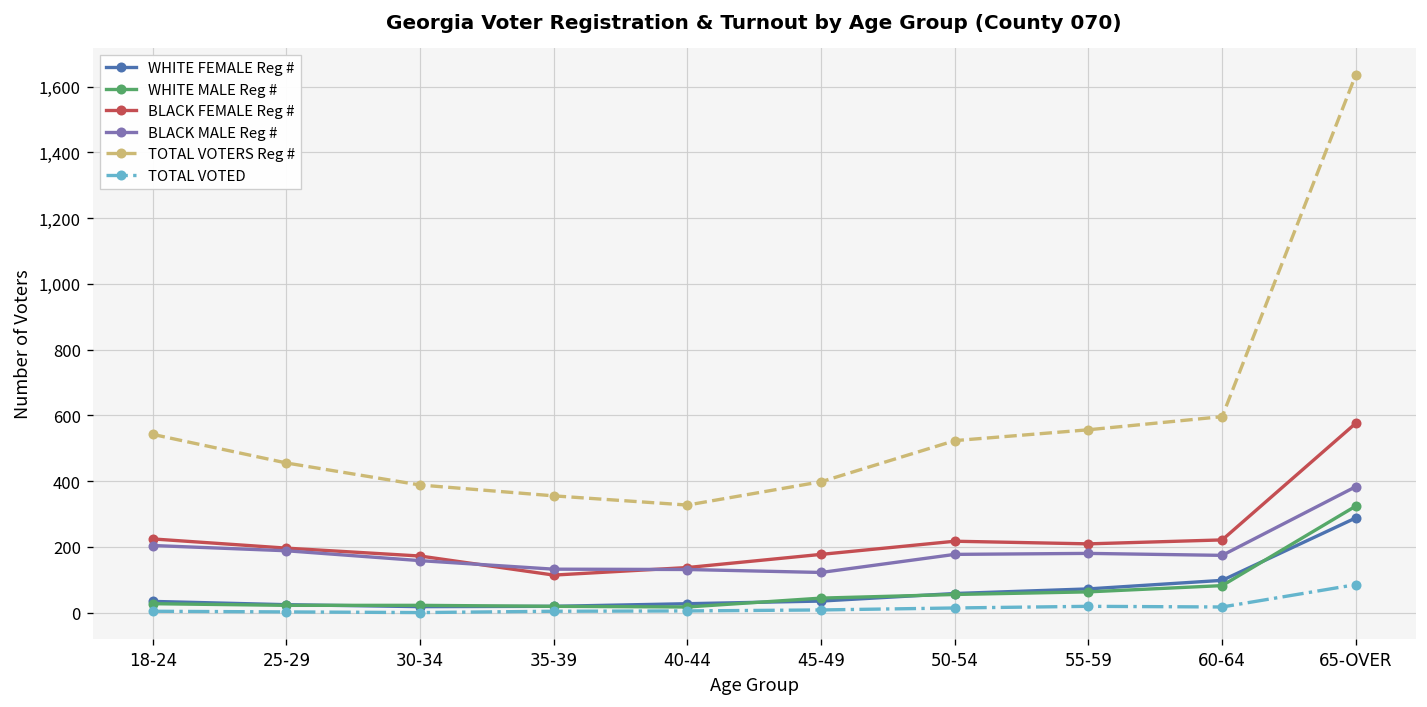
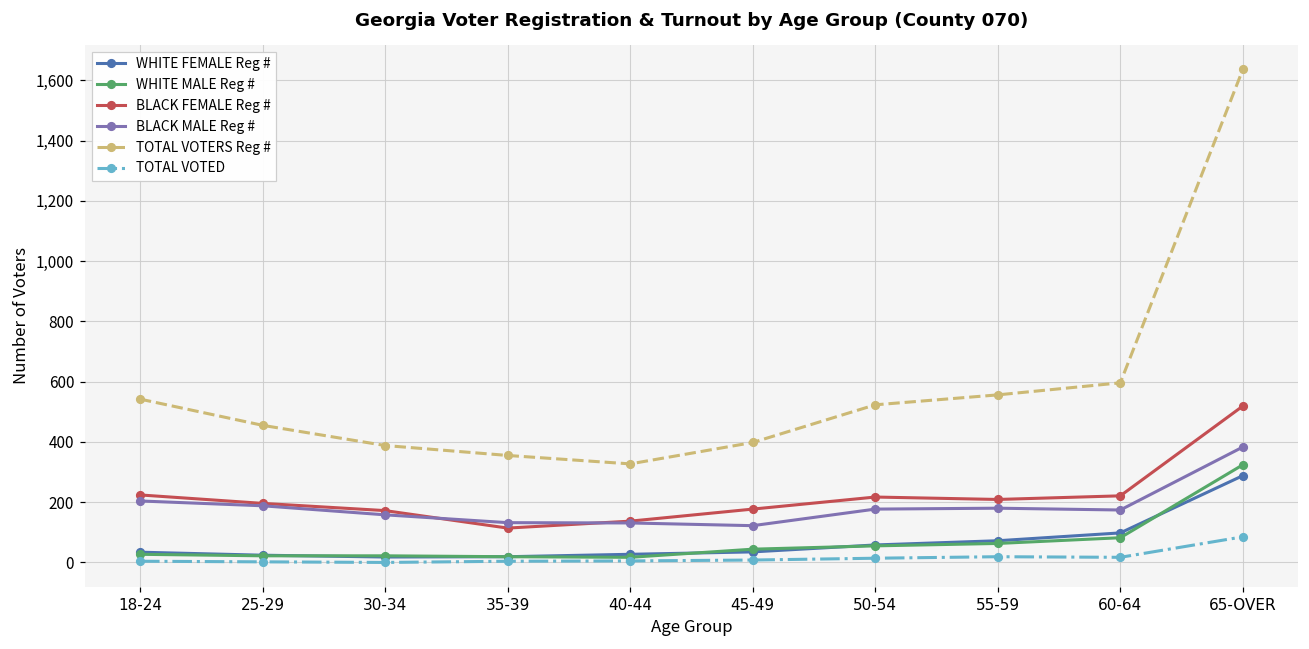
BLACK FEMALE Reg #, 65-OVER: 580 -> 520
